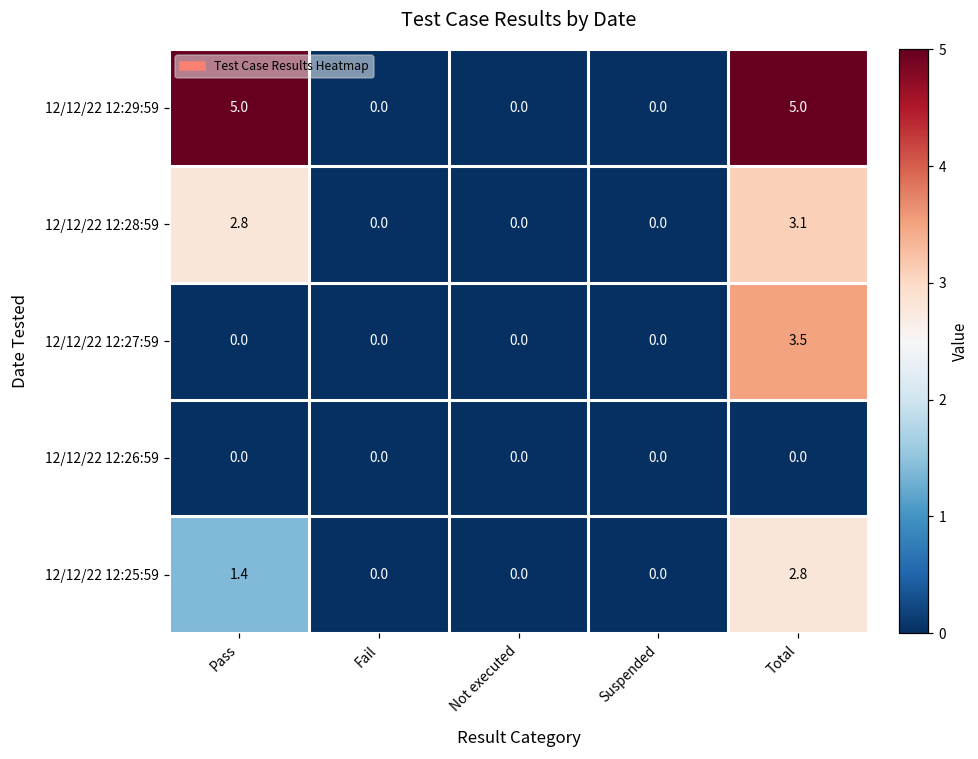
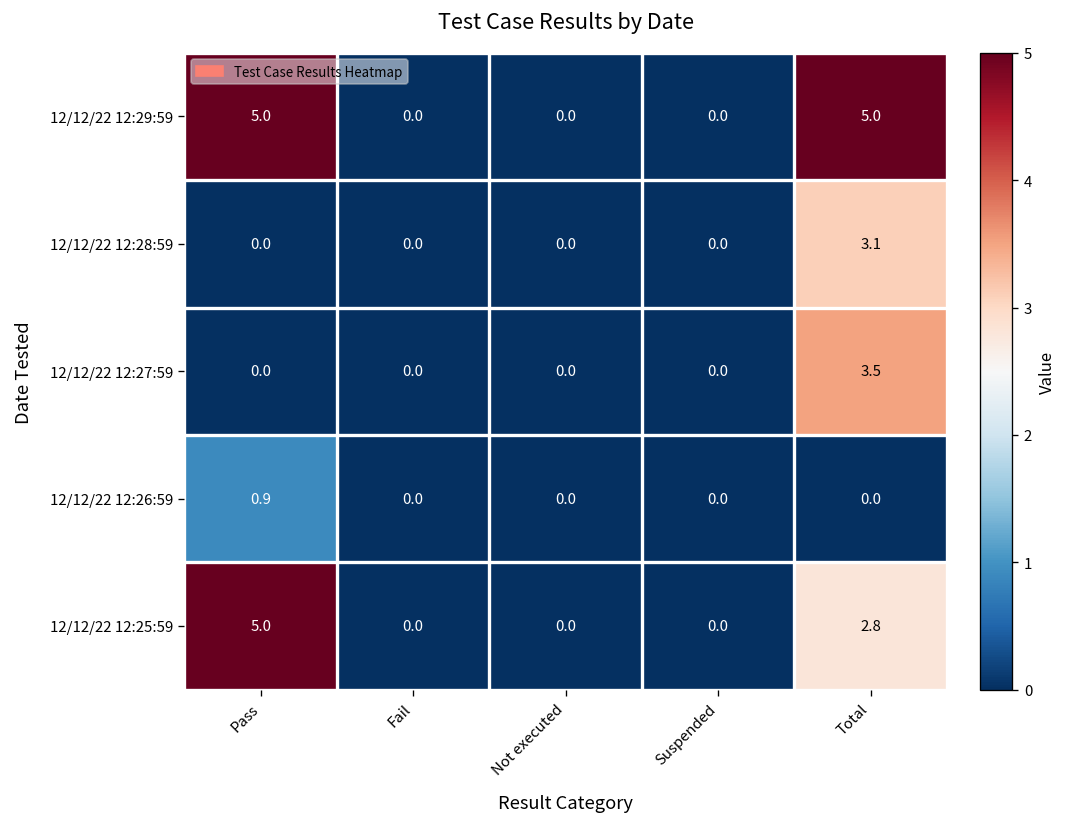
12/12/22 12:28:59, Pass: 2.8 -> 0.0
12/12/22 12:26:59, Pass: 0.0 -> 0.9
12/12/22 12:25:59, Pass: 1.4 -> 5.0
